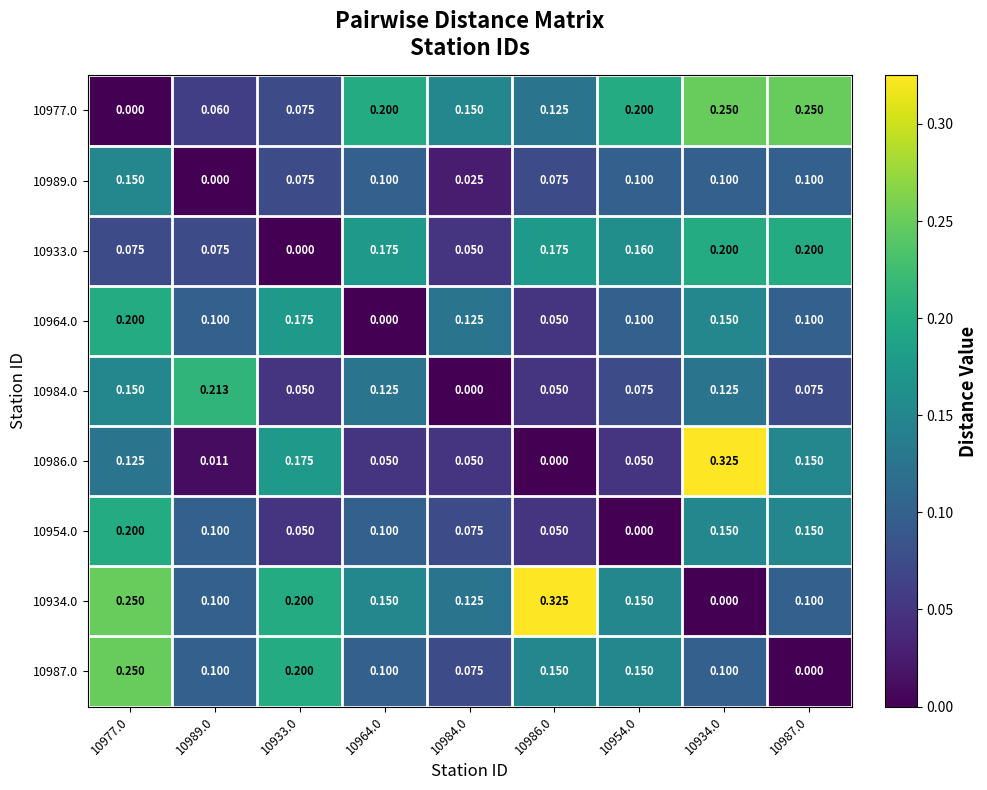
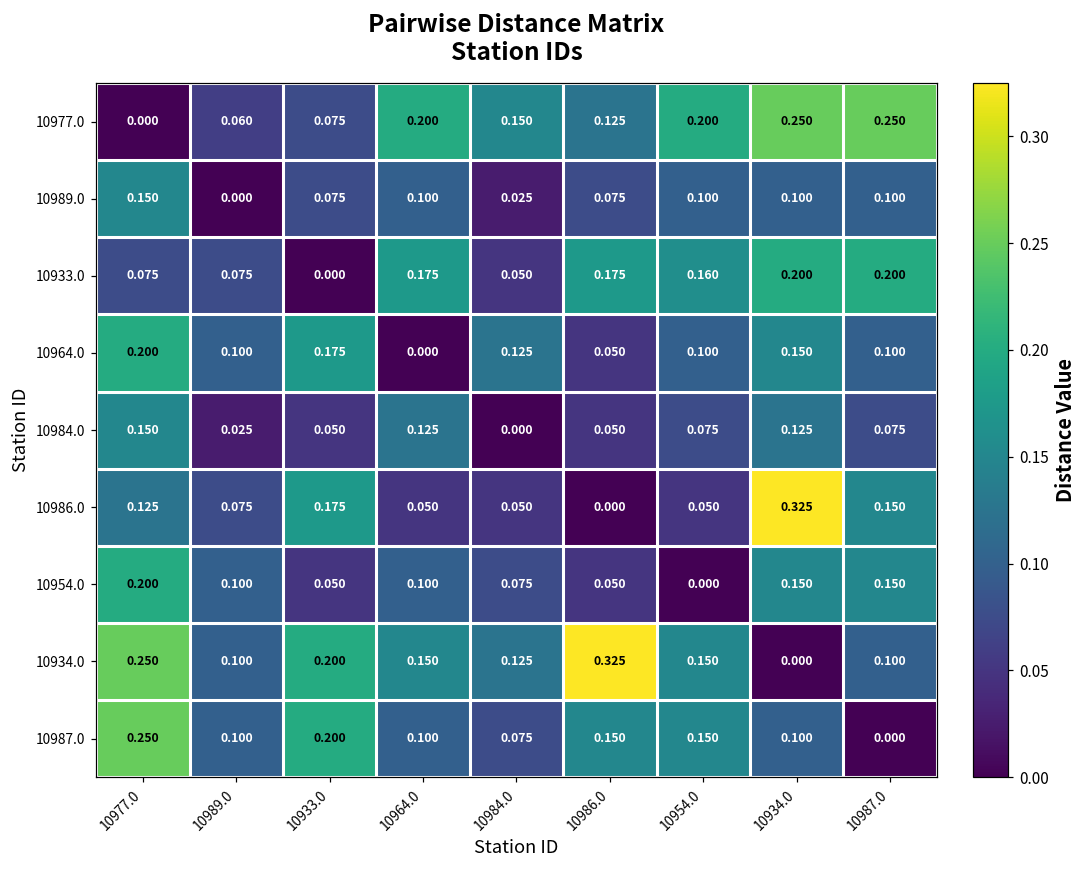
10984.0, 10989.0: 0.213 -> 0.025
10986.0, 10989.0: 0.011 -> 0.075
